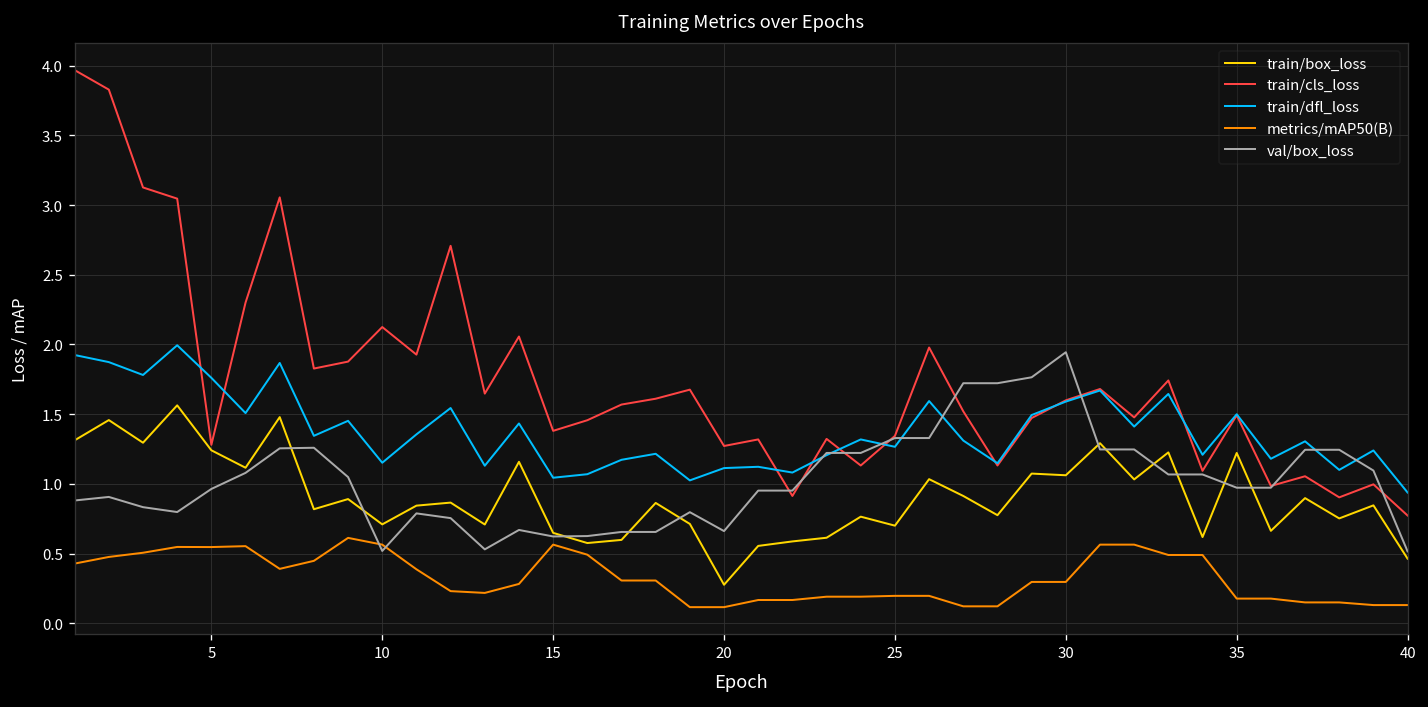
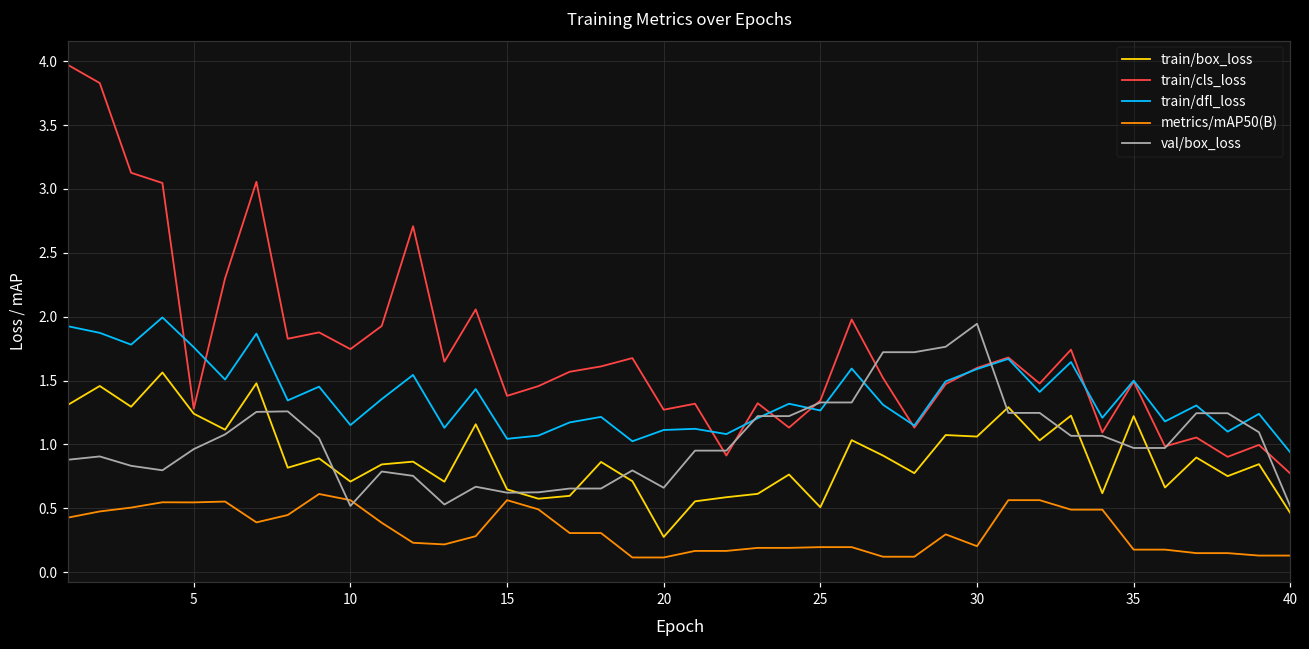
train/cls_loss, 10: 2.13 -> 1.75
train/box_loss, 25: 0.70 -> 0.51
metrics/mAP50(B), 30: 0.30 -> 0.20
